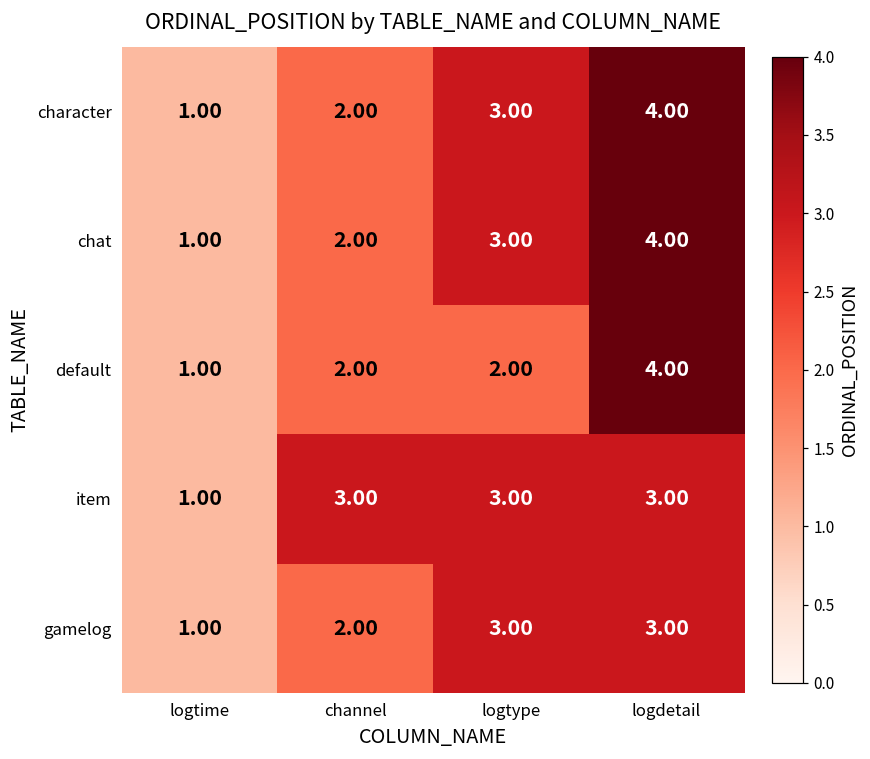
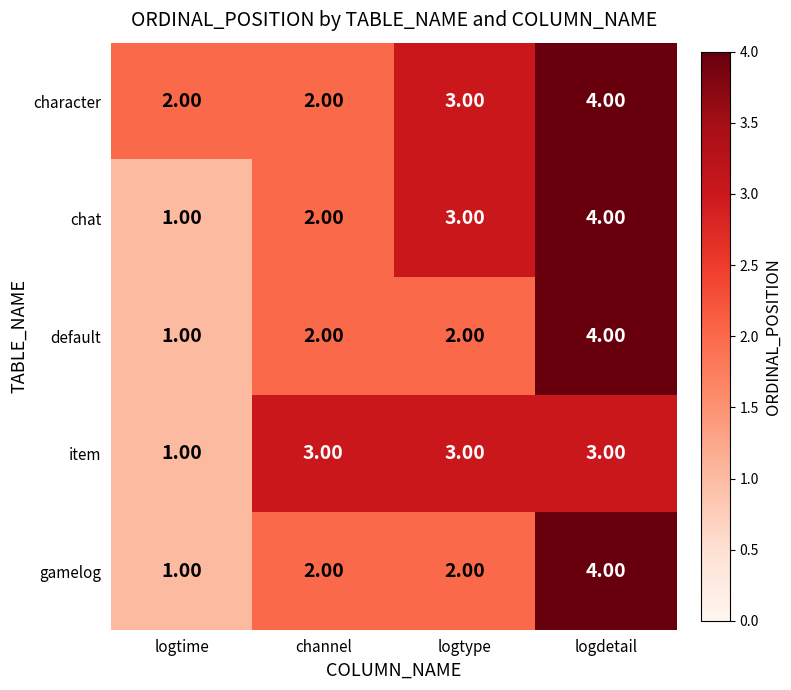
character, logtime: 1.00 -> 2.00
gamelog, logtype: 3.00 -> 2.00
gamelog, logdetail: 3.00 -> 4.00
